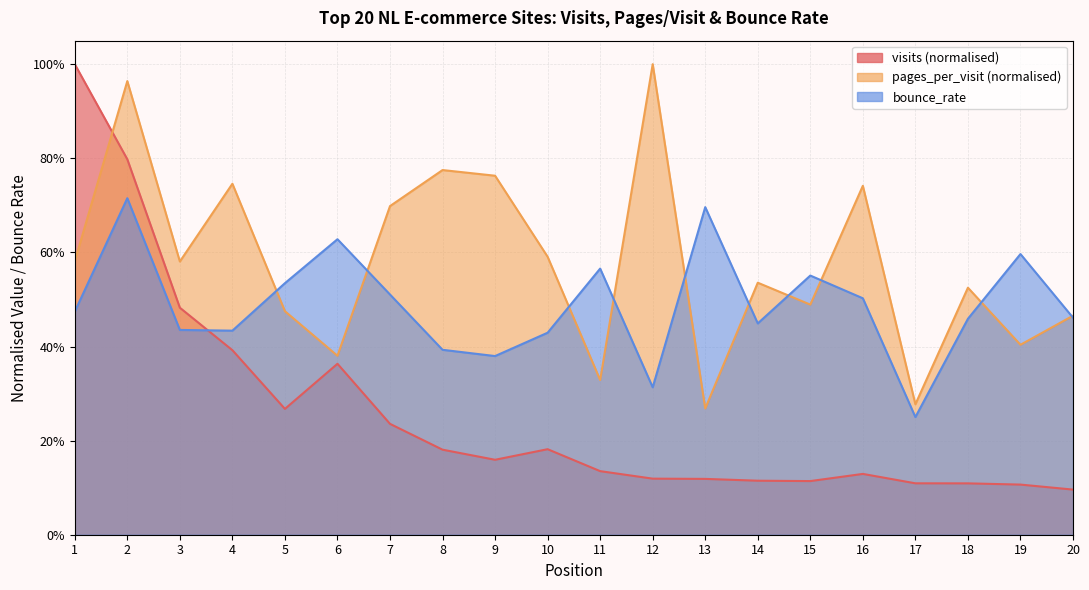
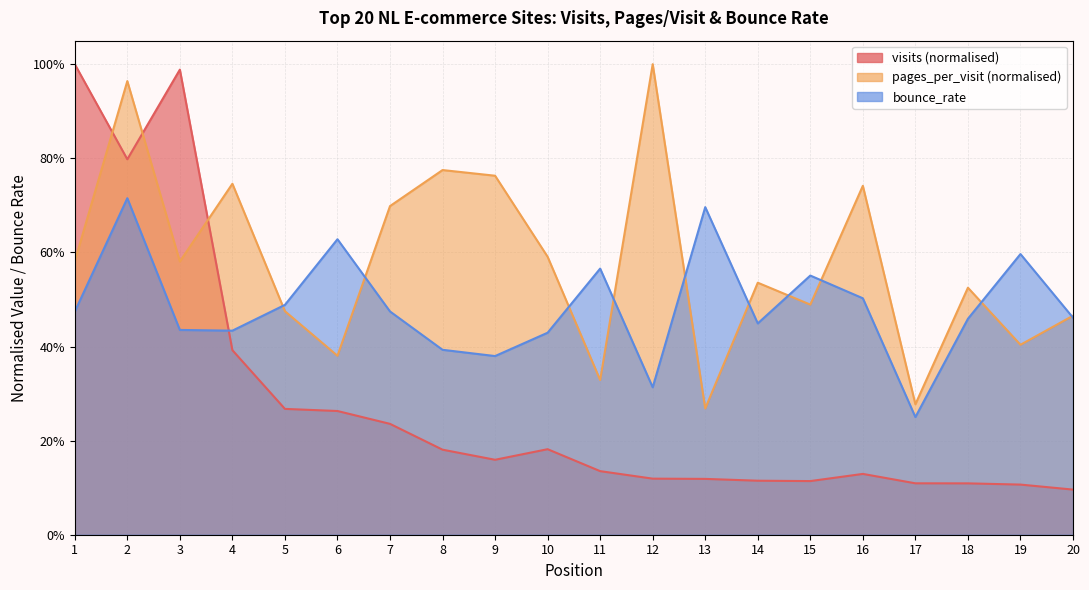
visits (normalised), 3: 48% -> 99%
bounce_rate, 5: 53% -> 49%
visits (normalised), 6: 36% -> 26%
bounce_rate, 7: 51% -> 47%
